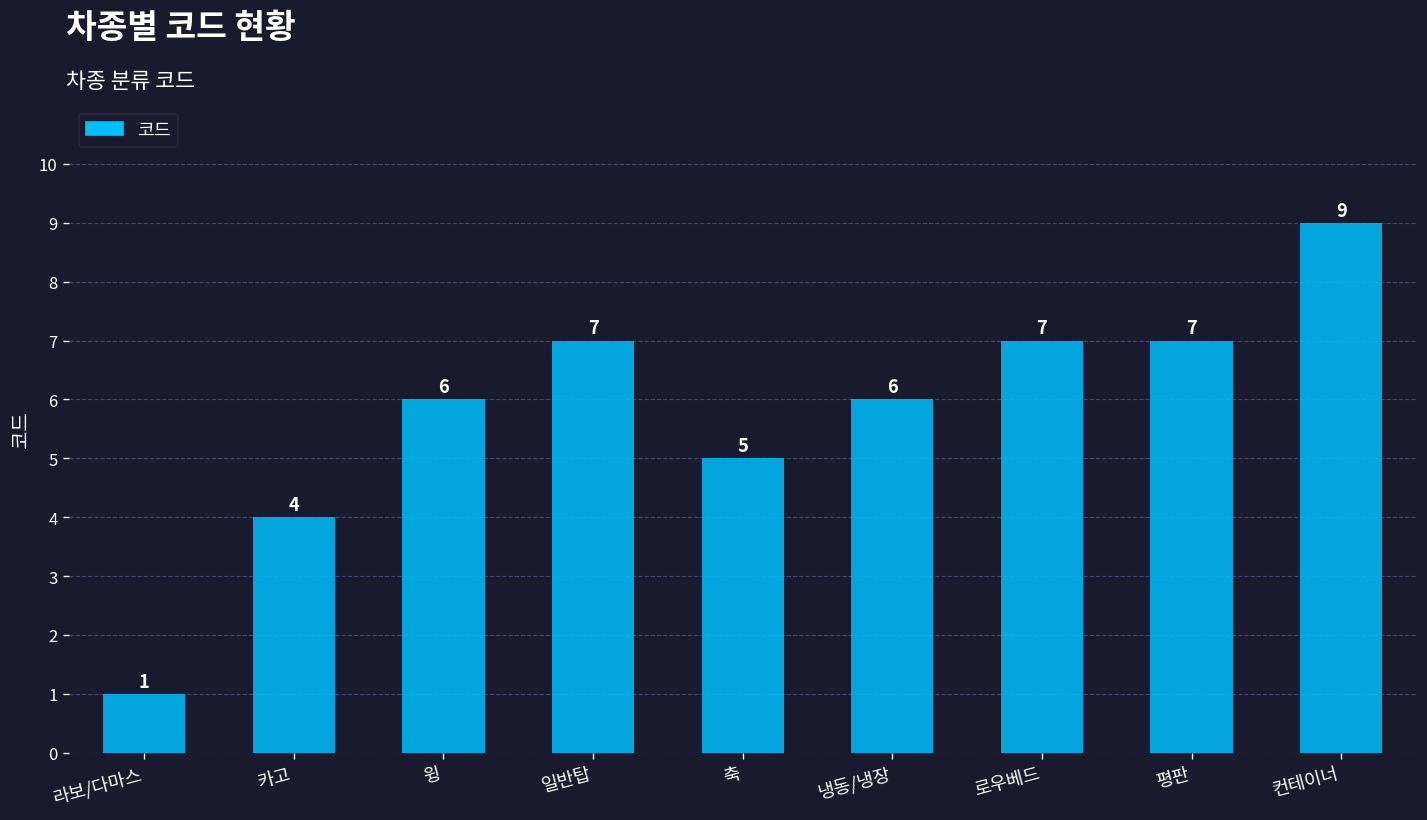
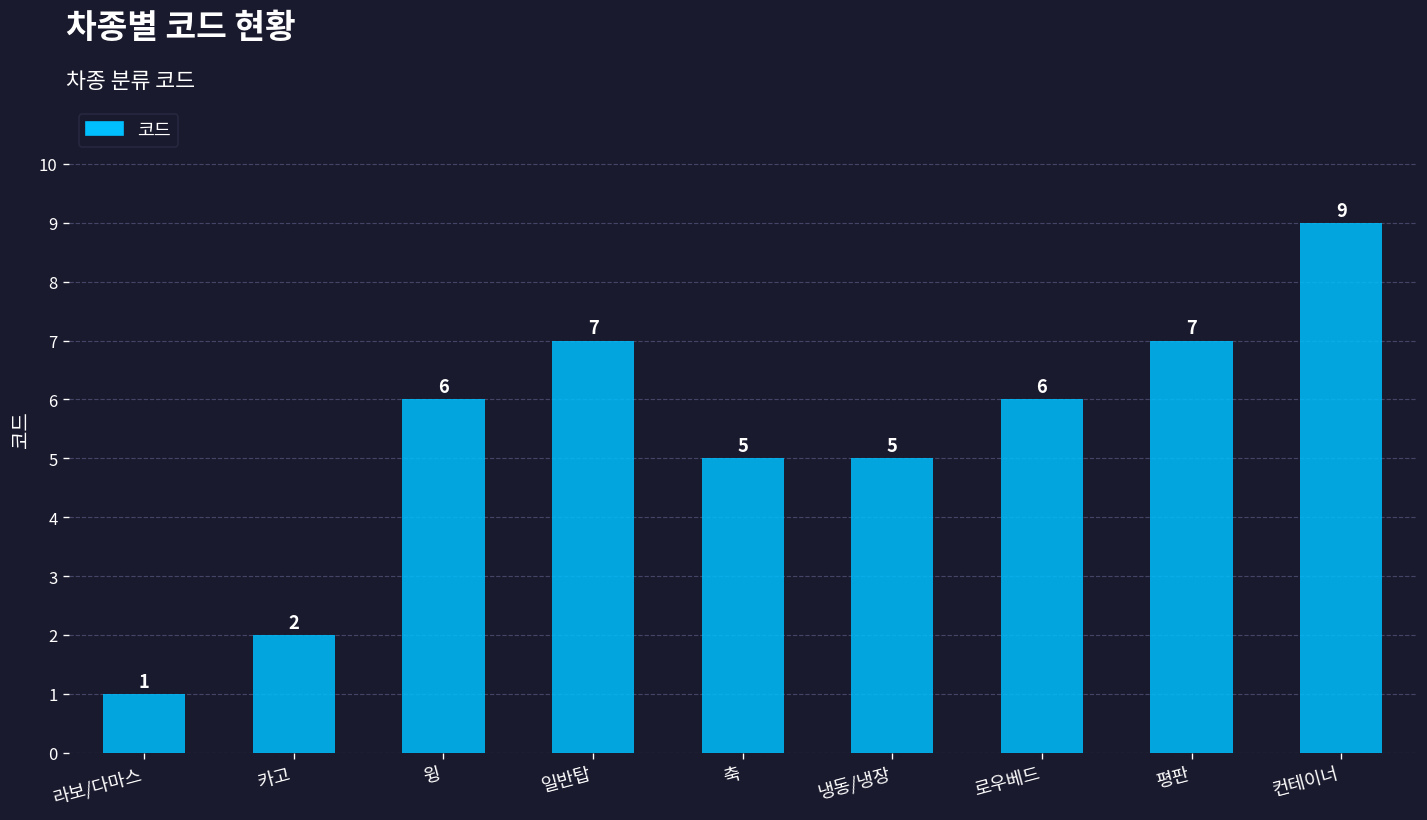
카고: 4 -> 2
냉동/냉장: 6 -> 5
로우베드: 7 -> 6
